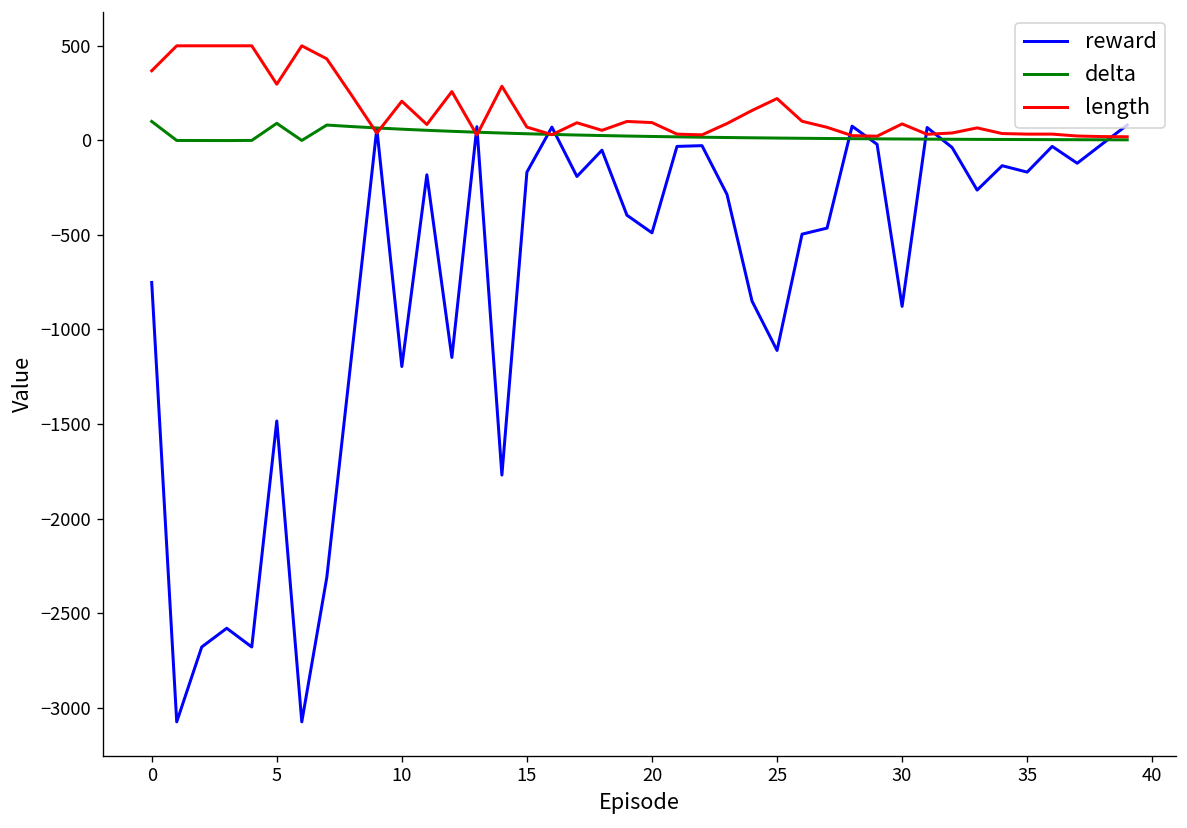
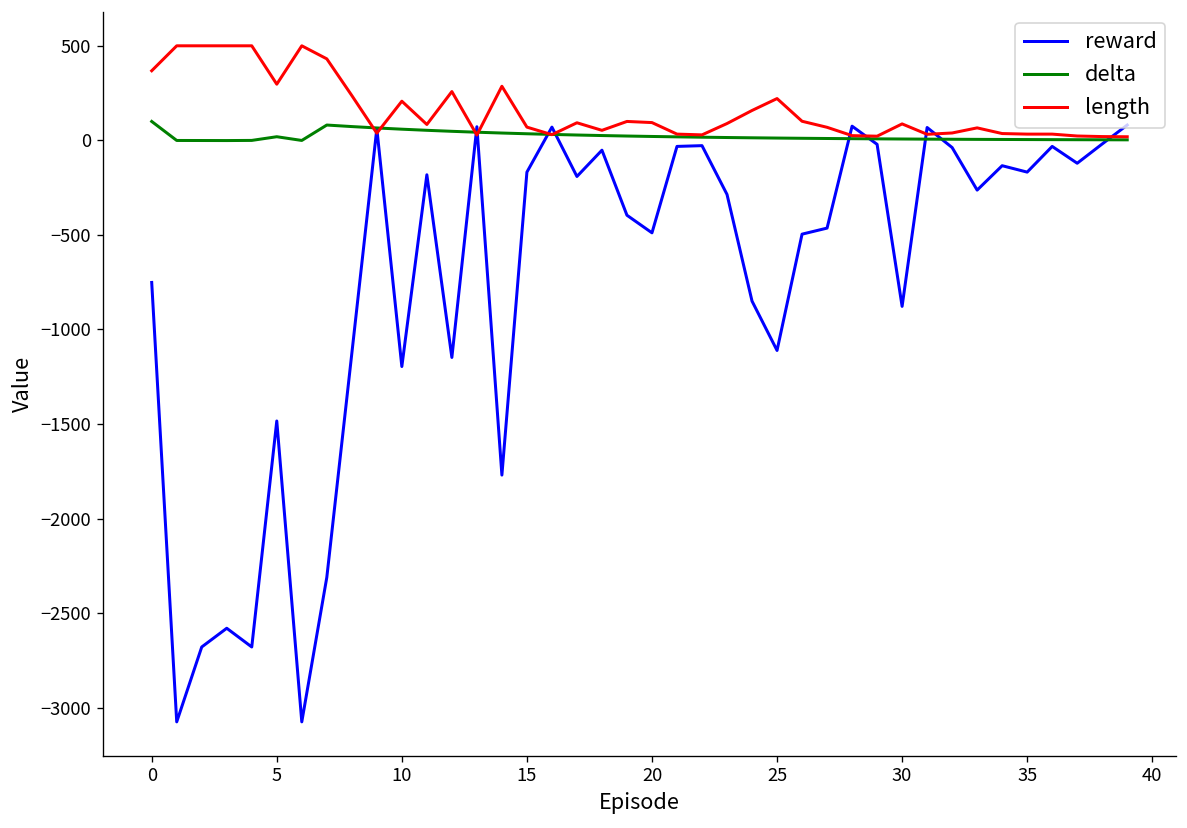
delta, 5: 90 -> 20
